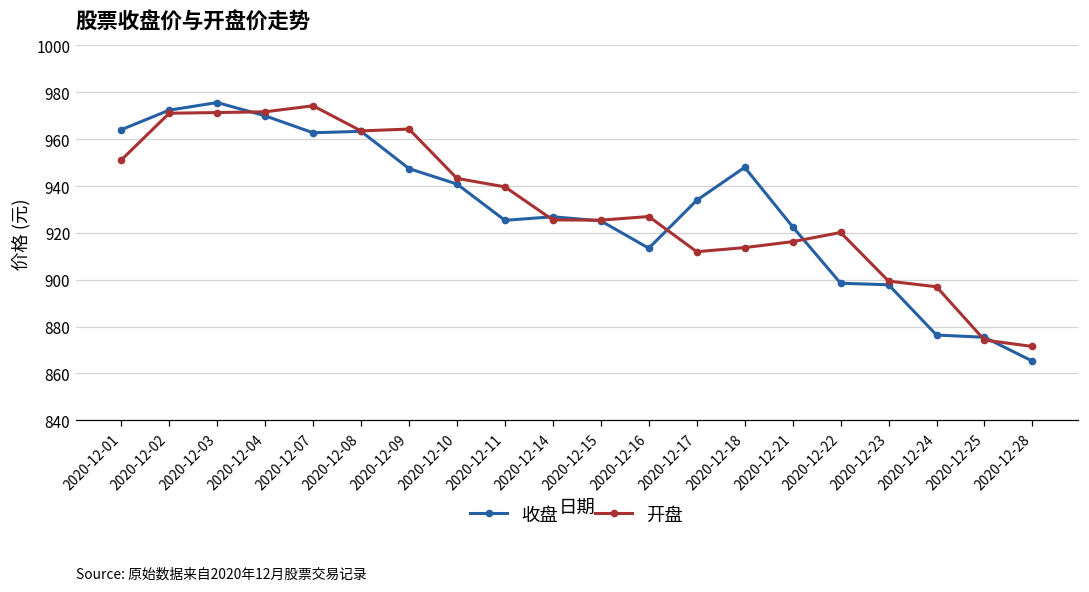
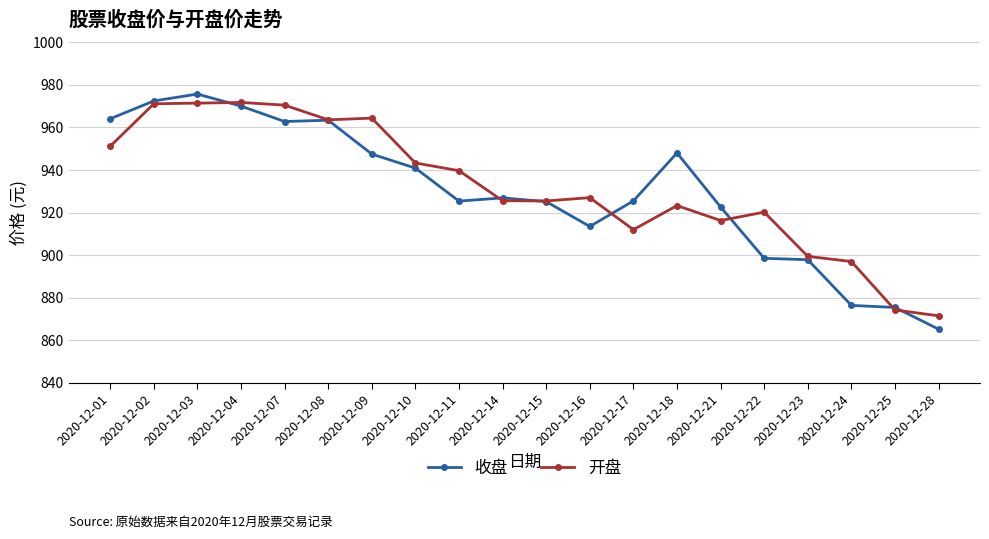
开盘, 2020-12-07: 974 -> 970
收盘, 2020-12-17: 934 -> 925
开盘, 2020-12-18: 914 -> 923
